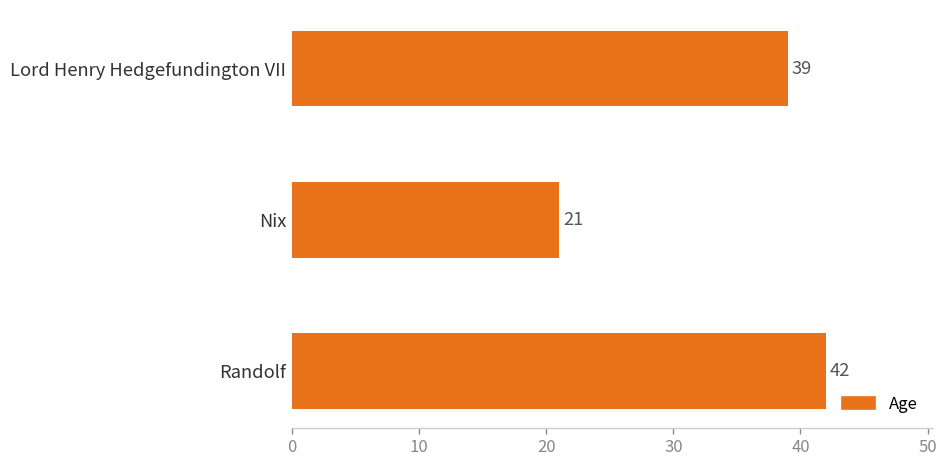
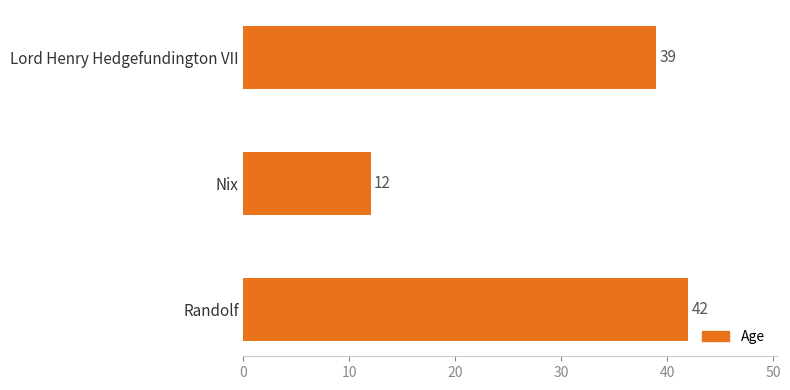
Nix: 21 -> 12
